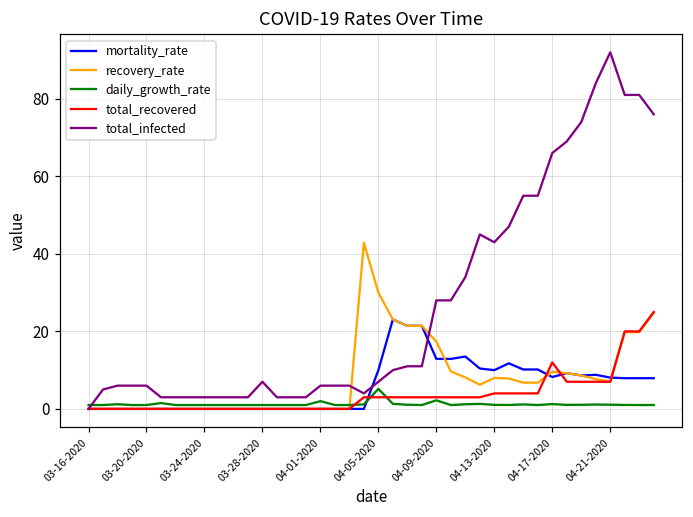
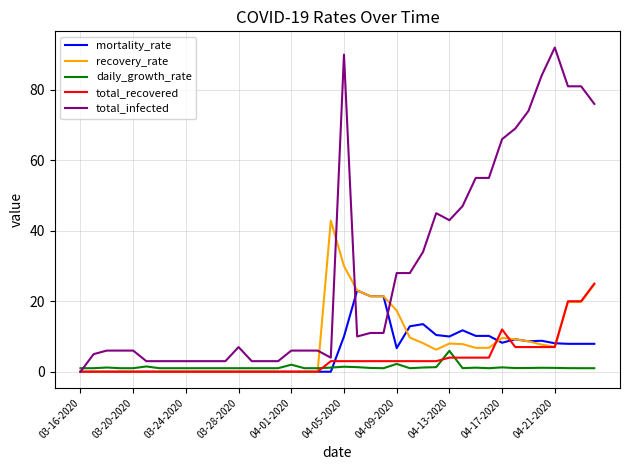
daily_growth_rate, 04-05-2020: 5 -> 1
total_infected, 04-05-2020: 7 -> 90
mortality_rate, 04-09-2020: 13 -> 7
daily_growth_rate, 04-13-2020: 1 -> 6
